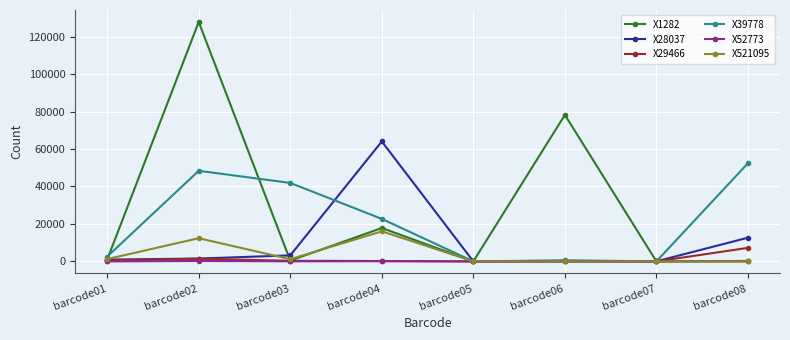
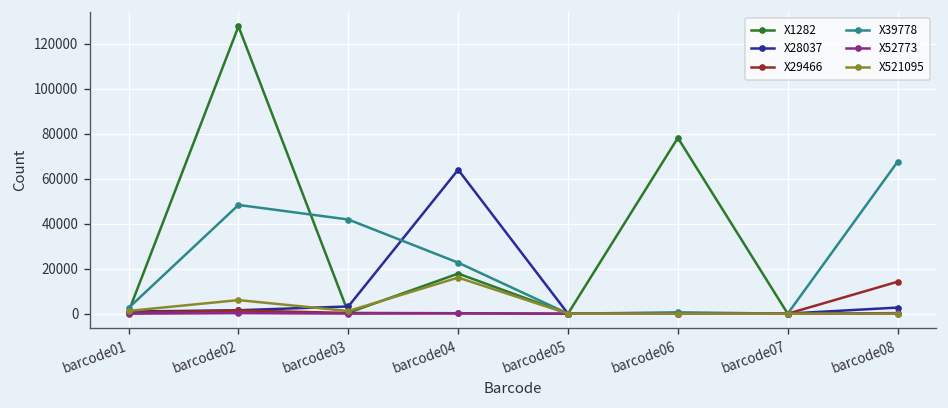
X521095, barcode02: 12000 -> 6000
X28037, barcode08: 13000 -> 3000
X29466, barcode08: 7000 -> 14000
X39778, barcode08: 52000 -> 68000
